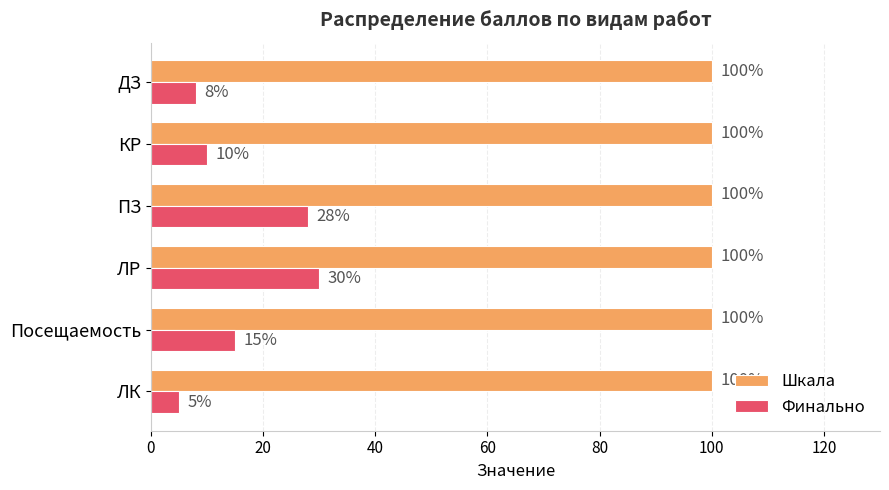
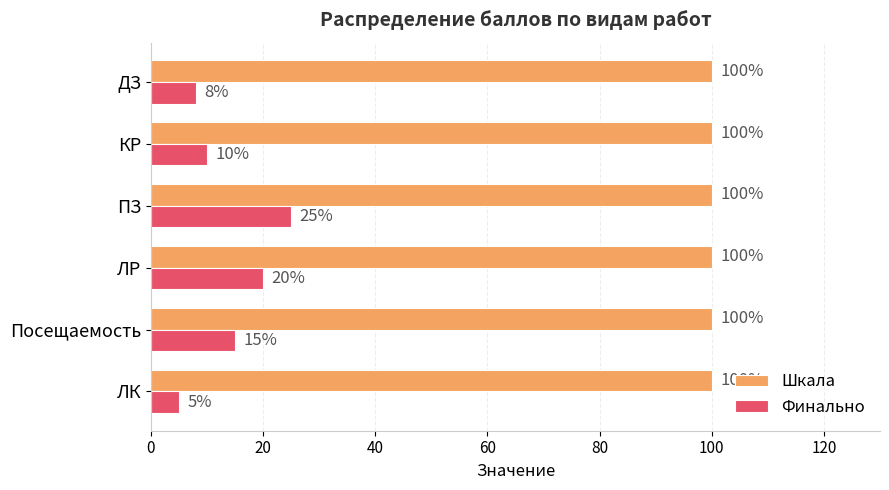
Финально, ПЗ: 28% -> 25%
Финально, ЛР: 30% -> 20%
